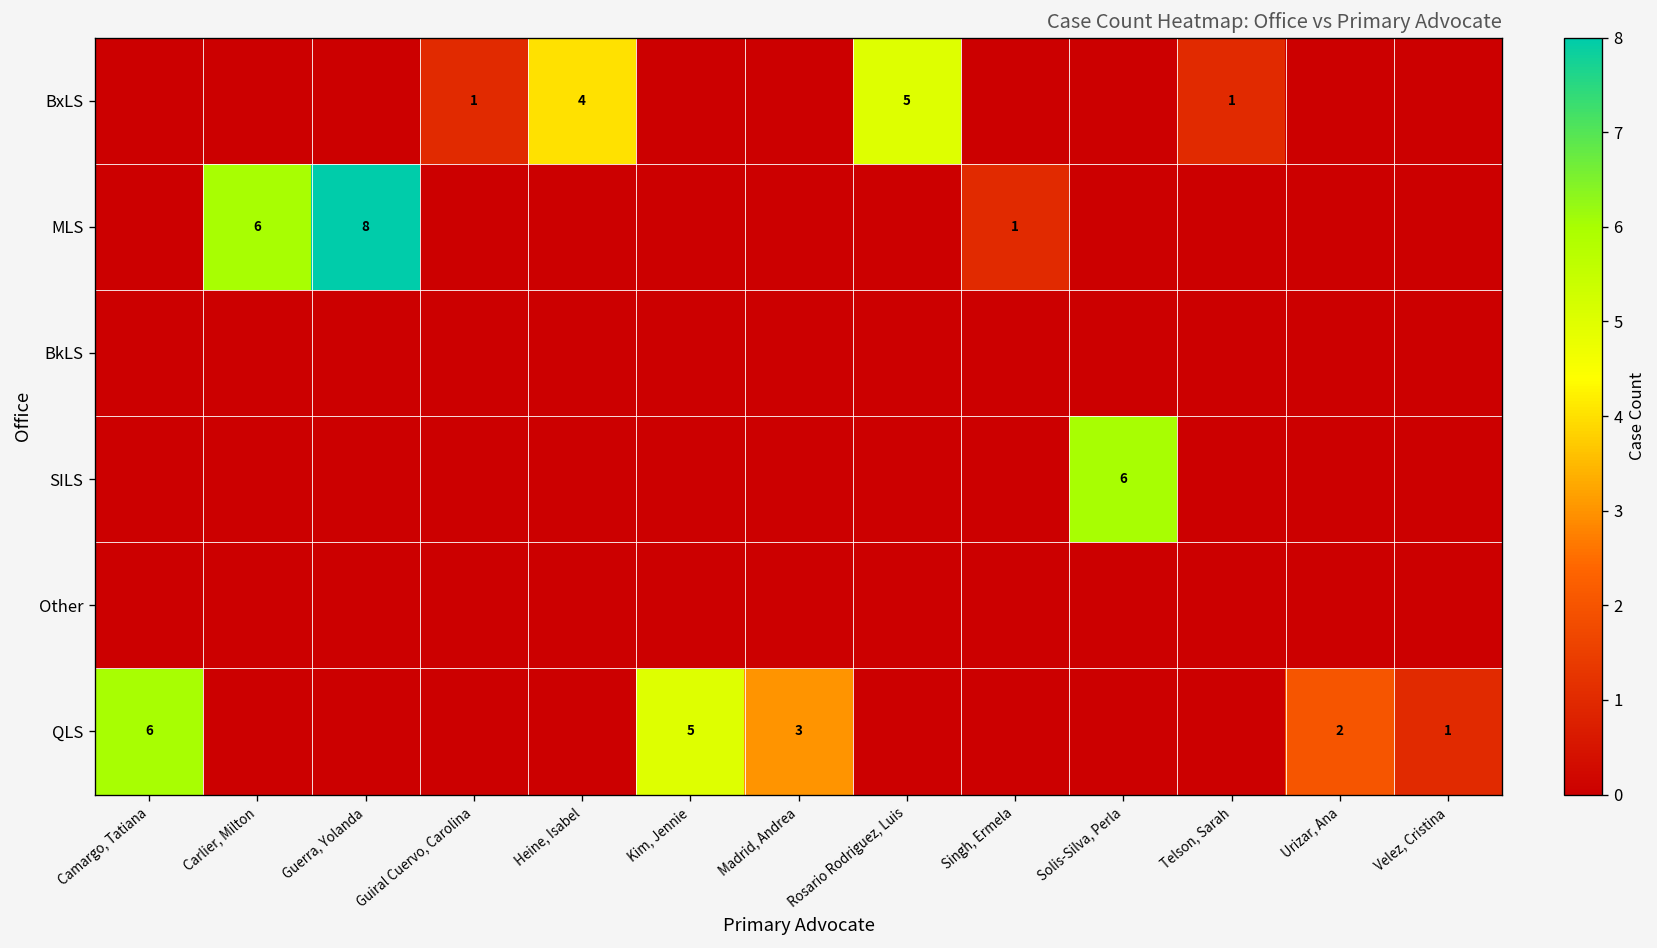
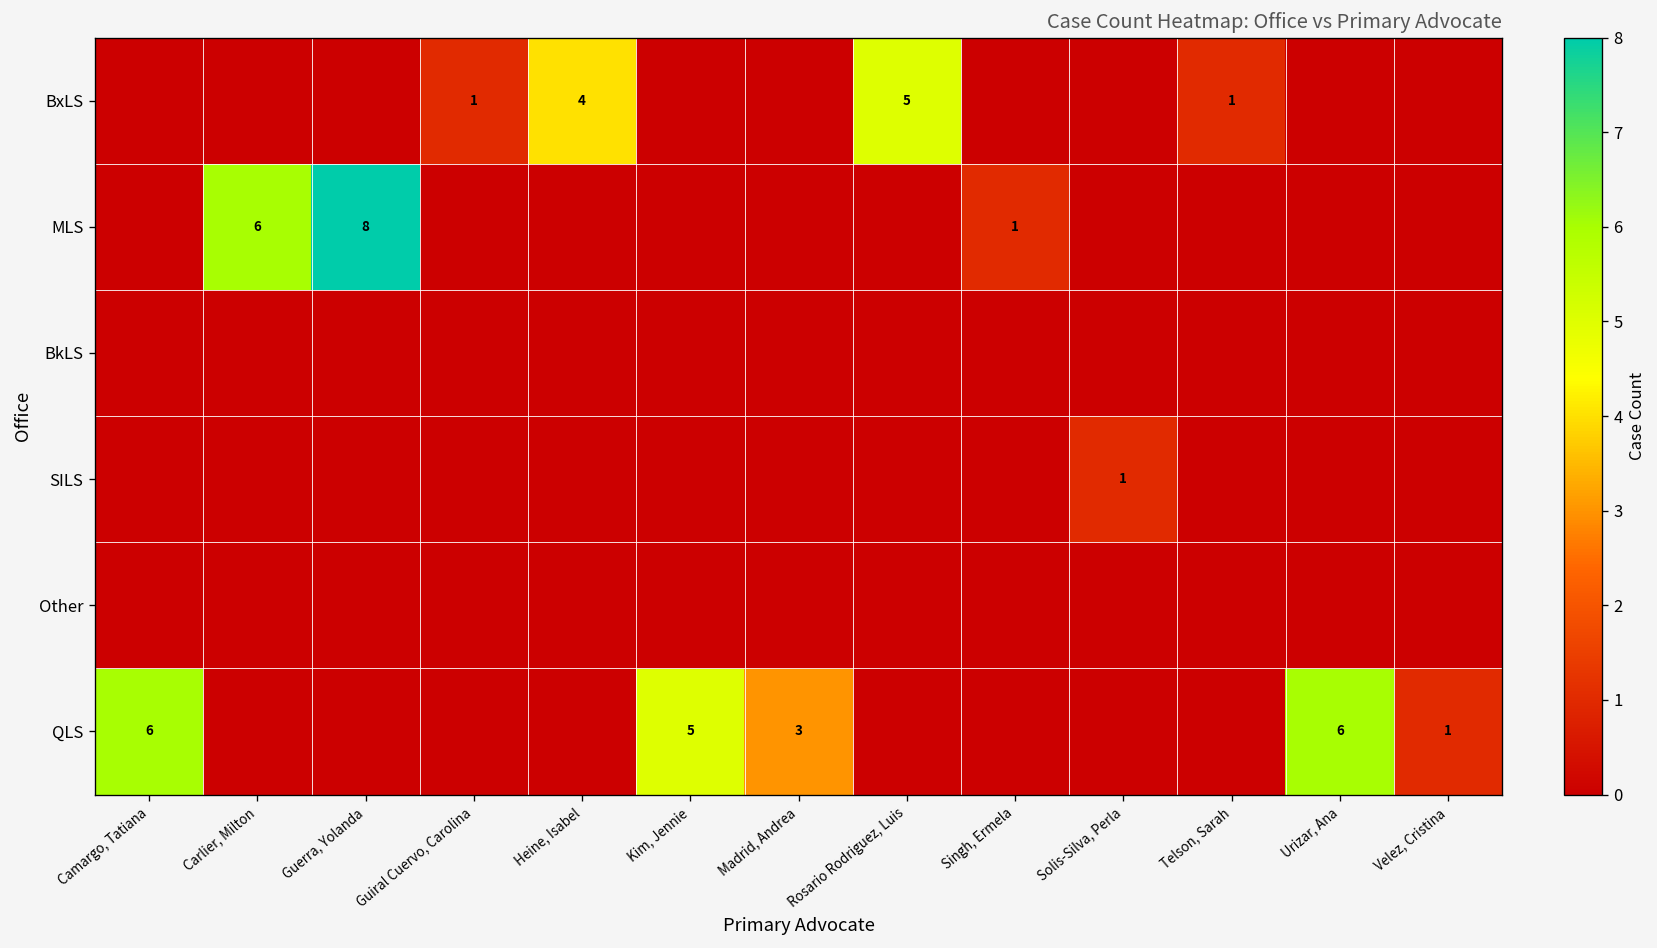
SILS, Solis-Silva, Perla: 6 -> 1
QLS, Urizar, Ana: 2 -> 6
